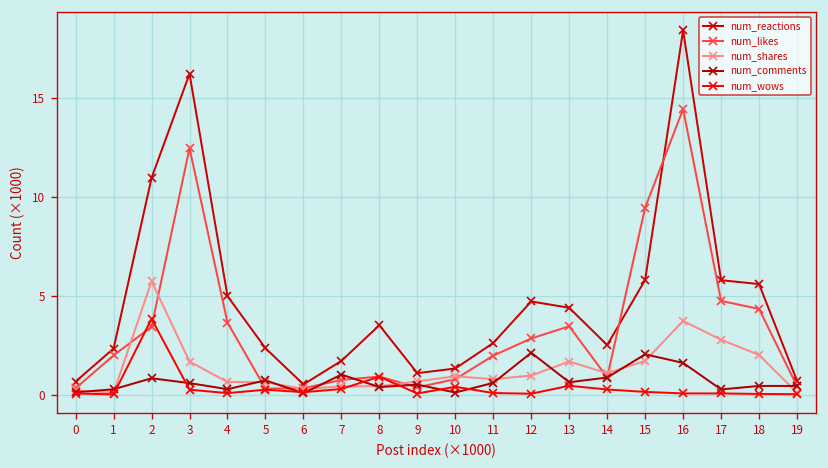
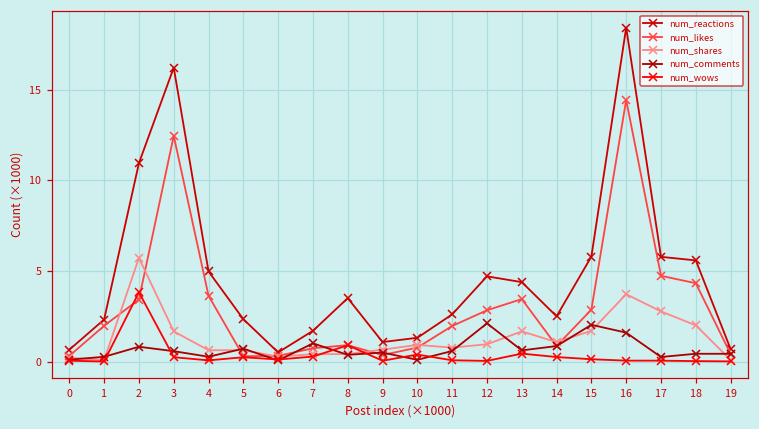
num_likes, 15: 9.4 -> 2.9
